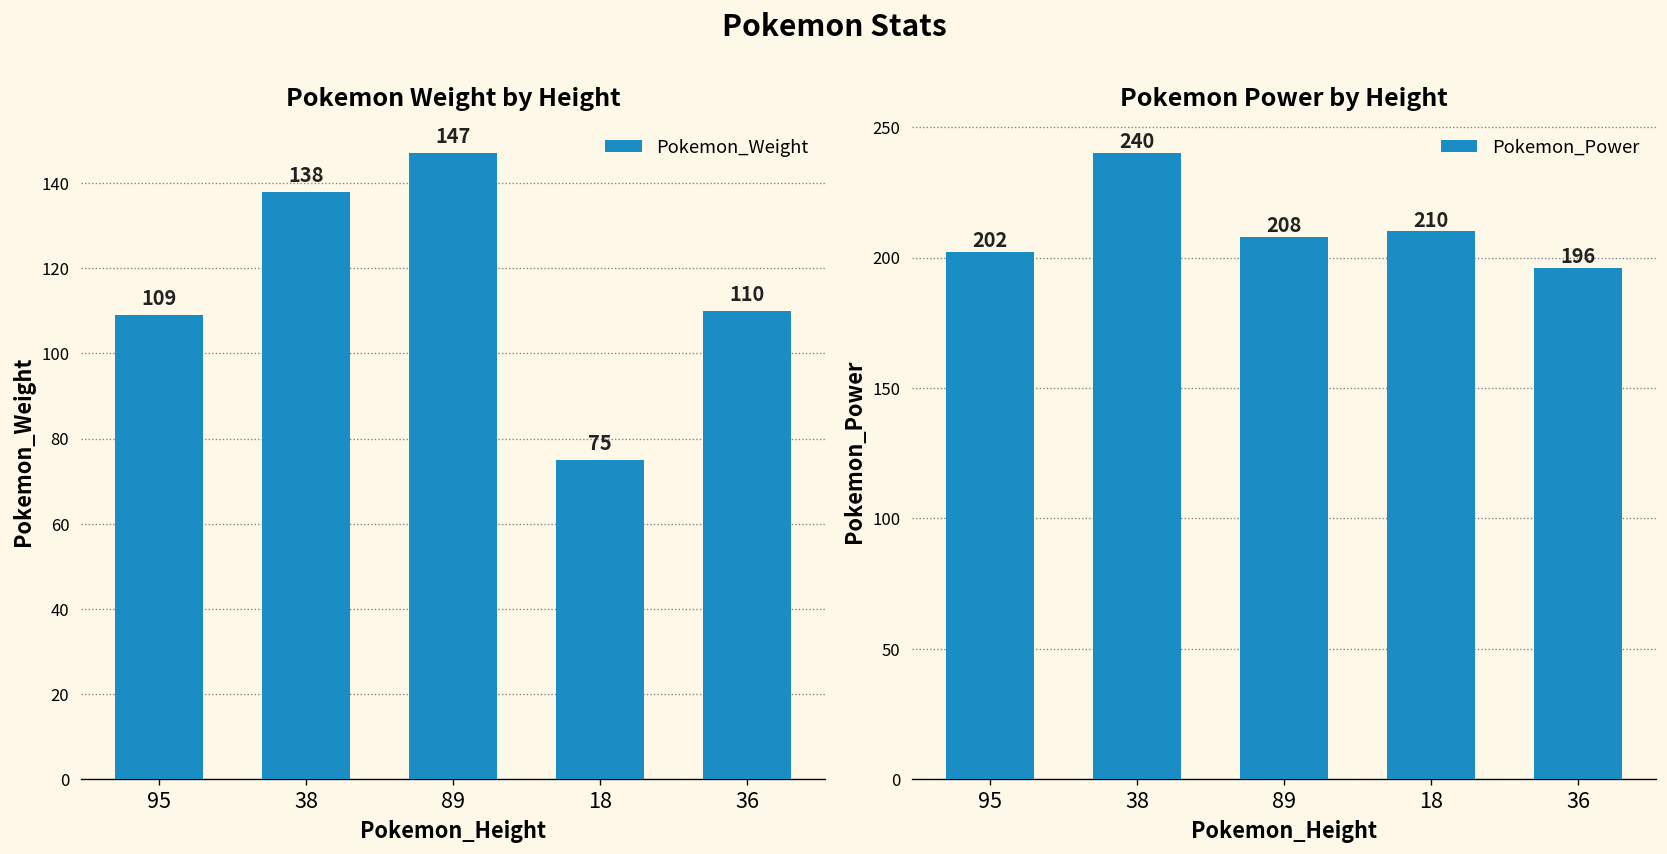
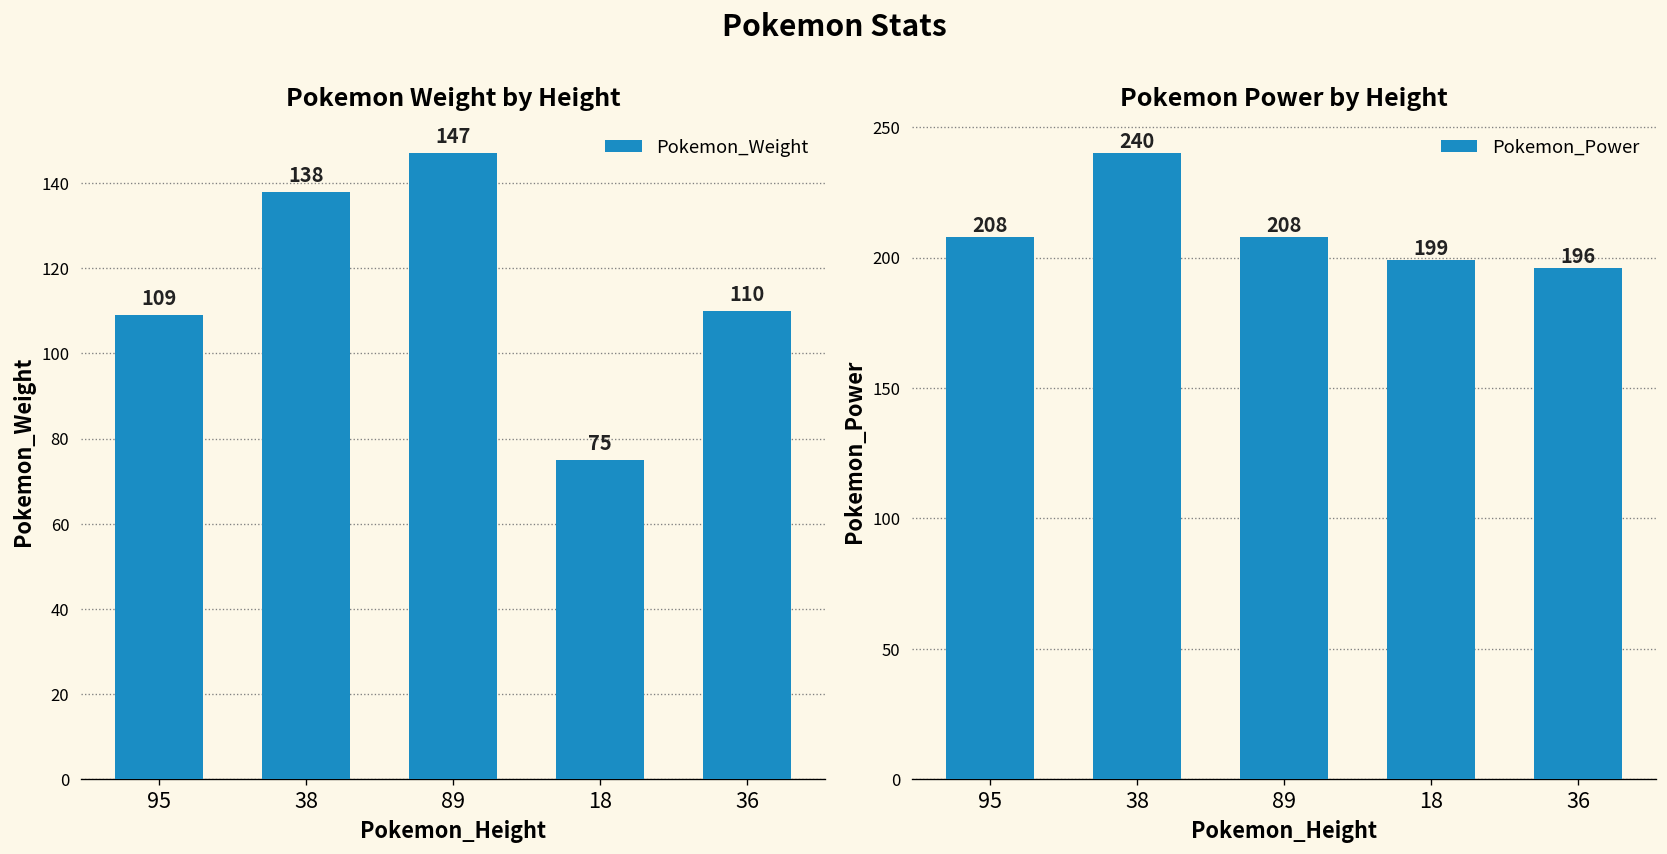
Pokemon Power by Height, 95: 202 -> 208
Pokemon Power by Height, 18: 210 -> 199
